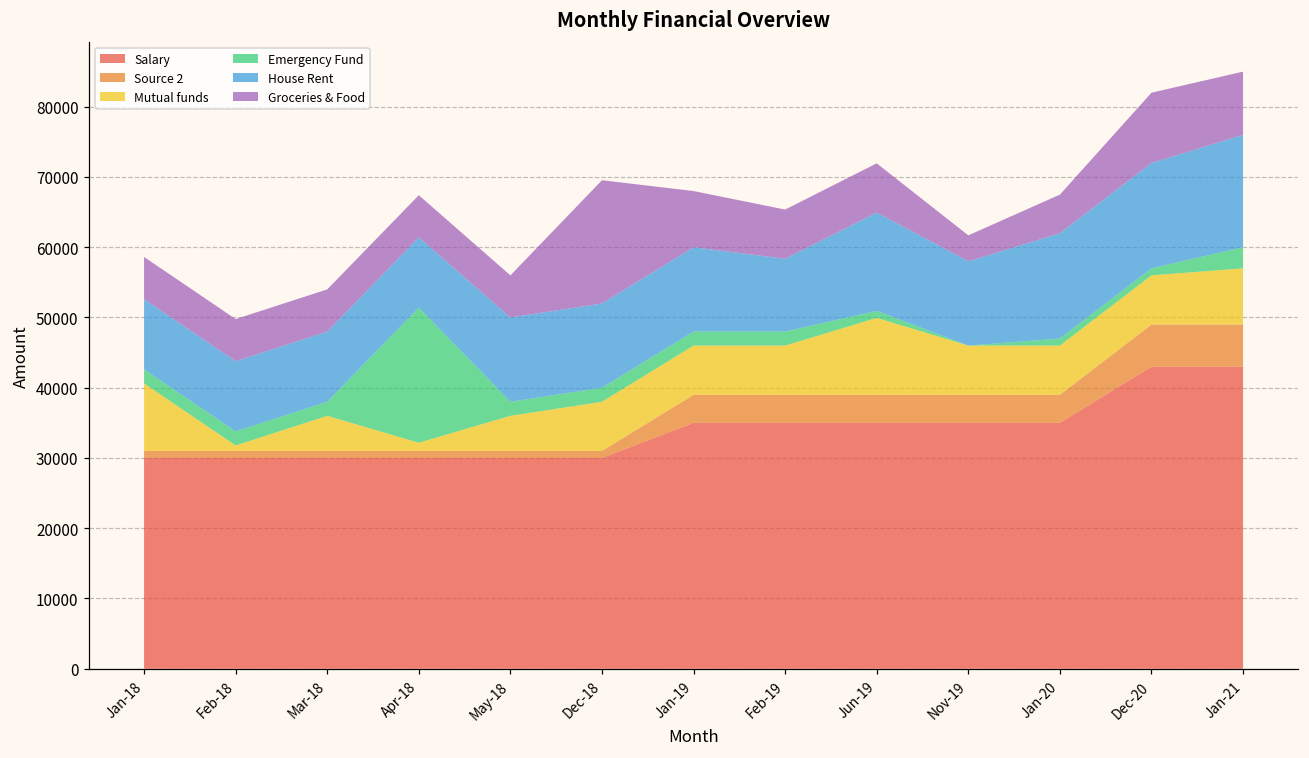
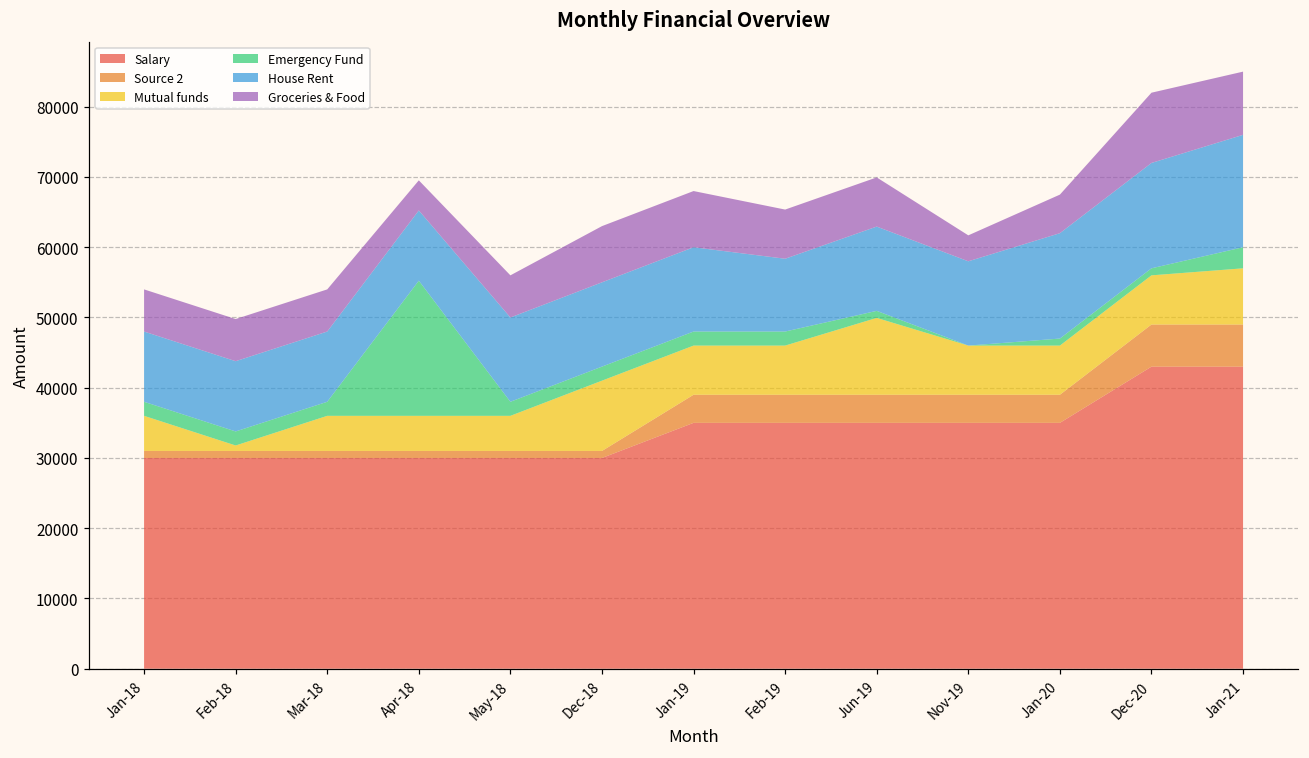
Mutual funds, Jan-18: 10000 -> 5000
Mutual funds, Apr-18: 1000 -> 5000
Groceries & Food, Apr-18: 6000 -> 4000
Mutual funds, Dec-18: 7000 -> 10000
Groceries & Food, Dec-18: 18000 -> 8000
House Rent, Jun-19: 14000 -> 12000
